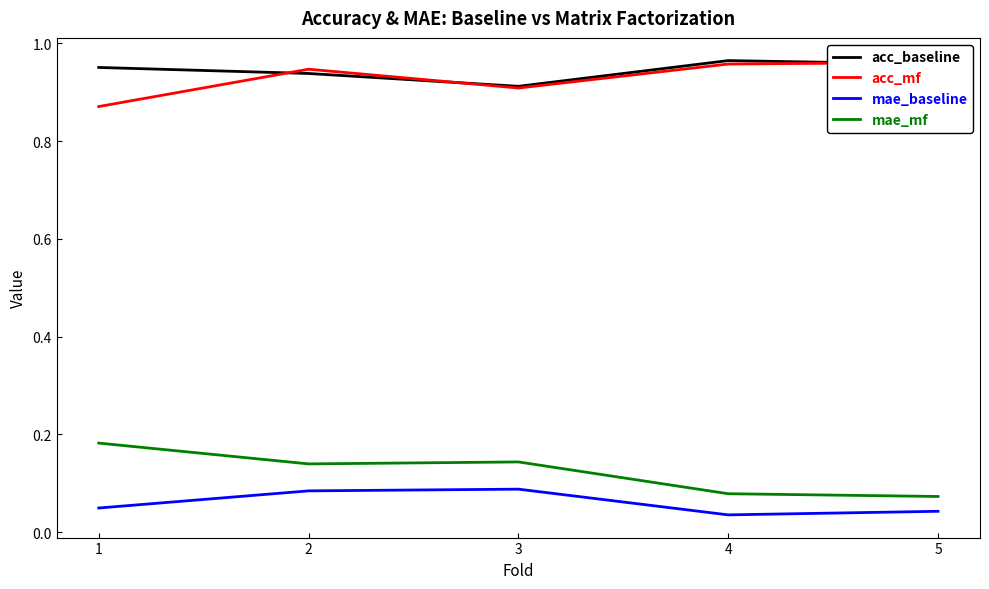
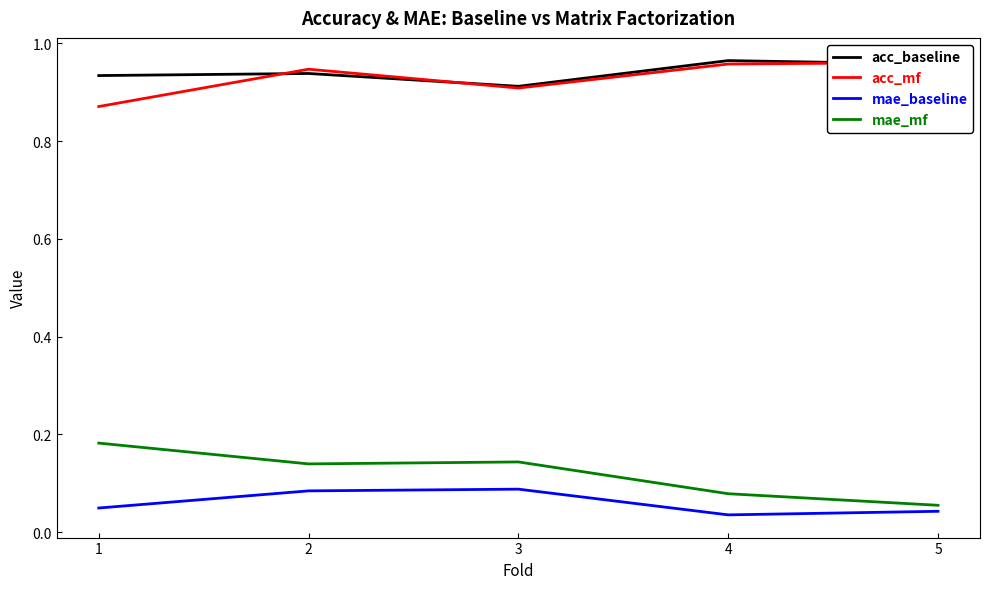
acc_baseline, 1: 0.95 -> 0.93
mae_mf, 5: 0.07 -> 0.05
